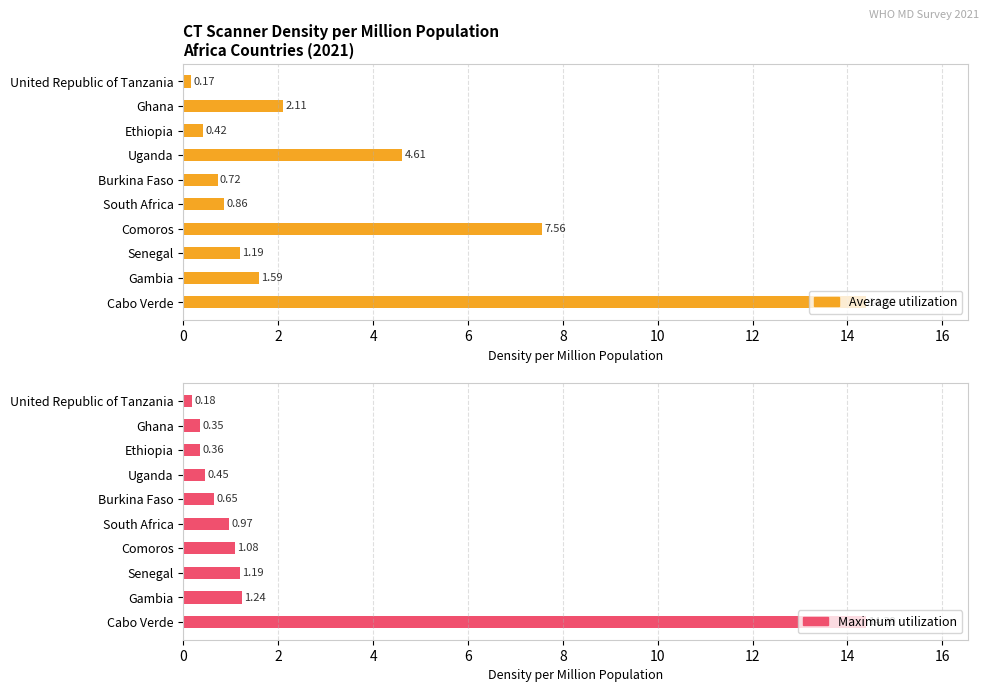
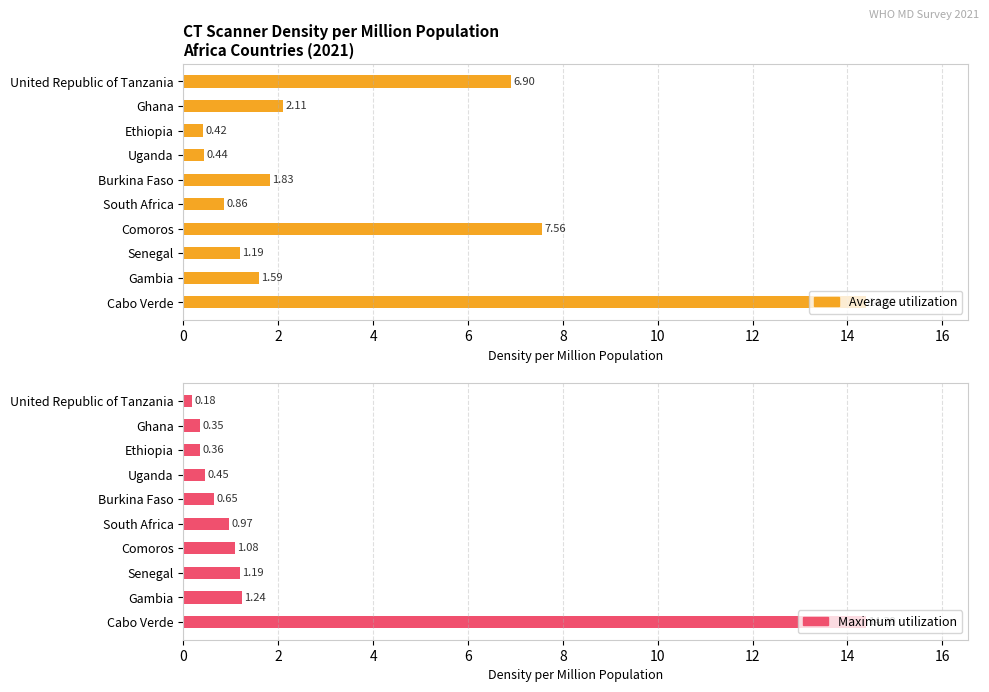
CT Scanner Density per Million Population Africa Countries (2021), United Republic of Tanzania: 0.17 -> 6.90
CT Scanner Density per Million Population Africa Countries (2021), Uganda: 4.61 -> 0.44
CT Scanner Density per Million Population Africa Countries (2021), Burkina Faso: 0.72 -> 1.83
